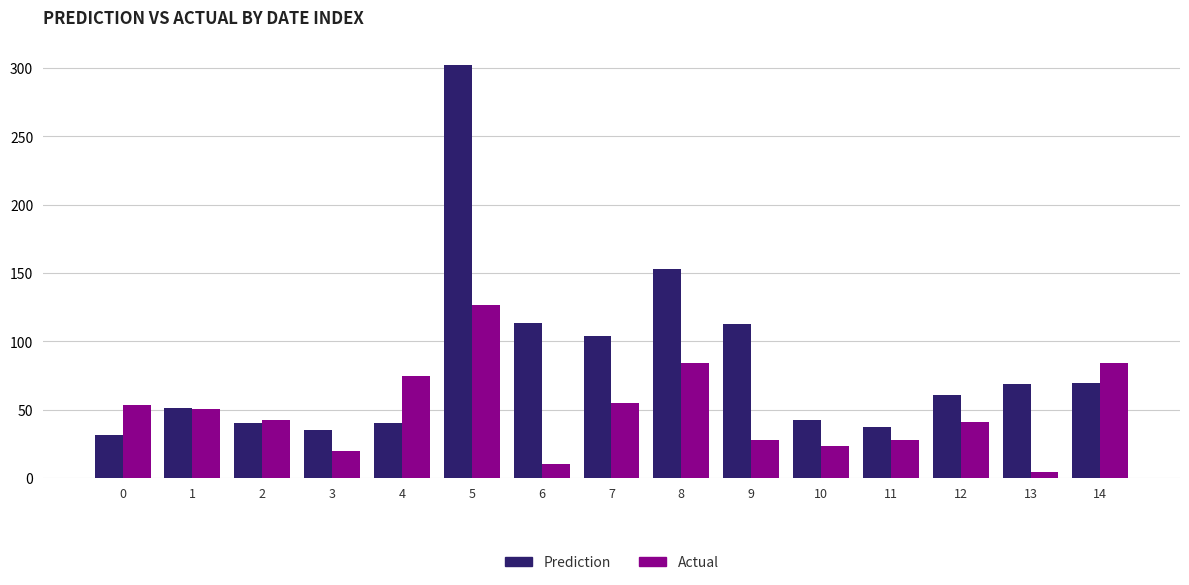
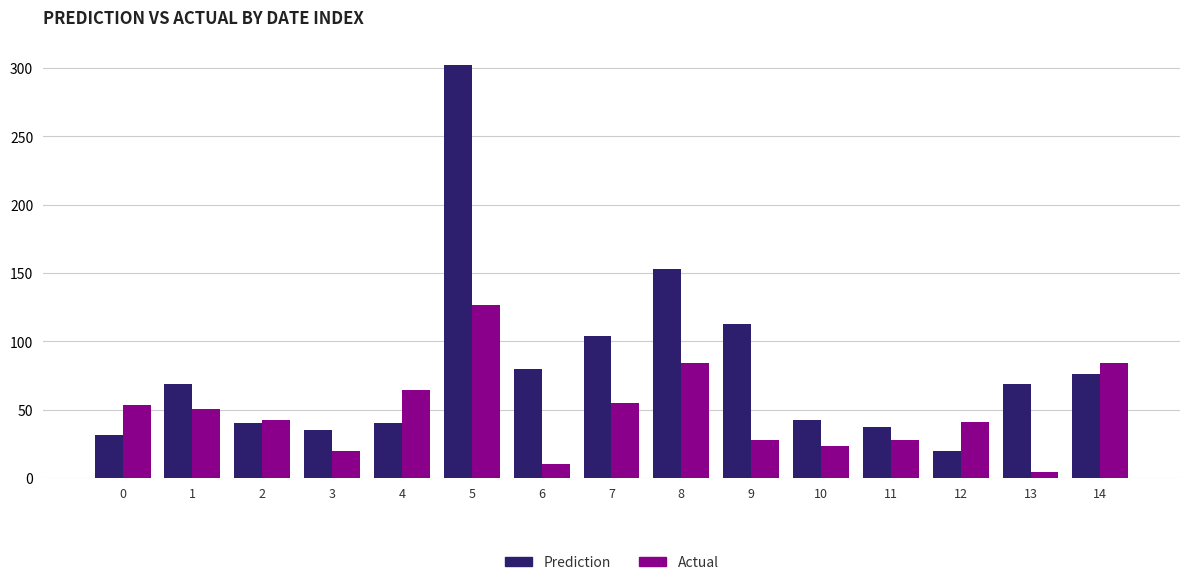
Prediction, 1: 51 -> 69
Actual, 4: 74 -> 64
Prediction, 6: 114 -> 80
Prediction, 12: 61 -> 20
Prediction, 14: 69 -> 76
